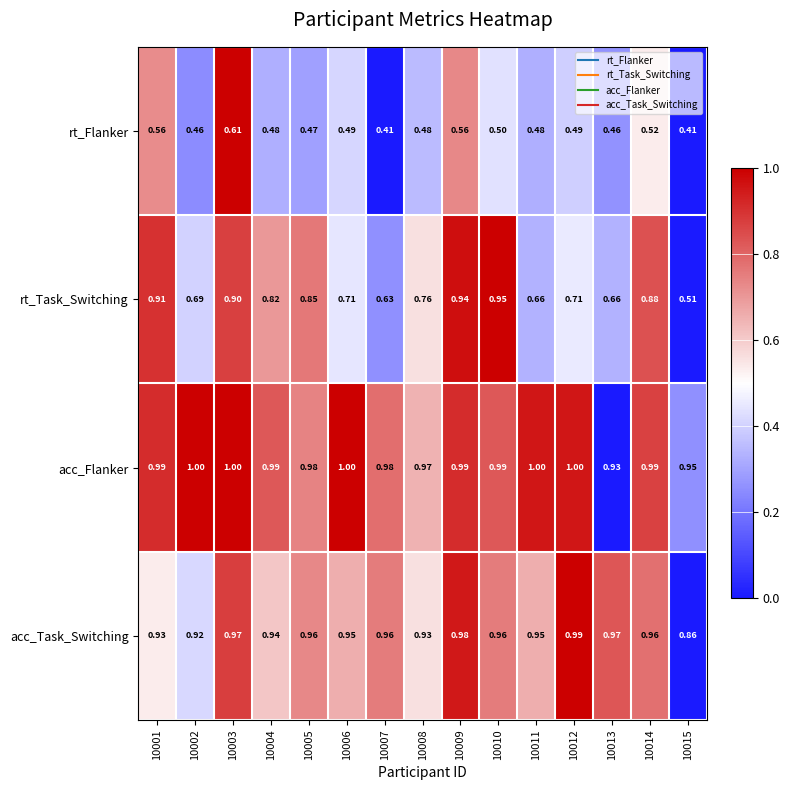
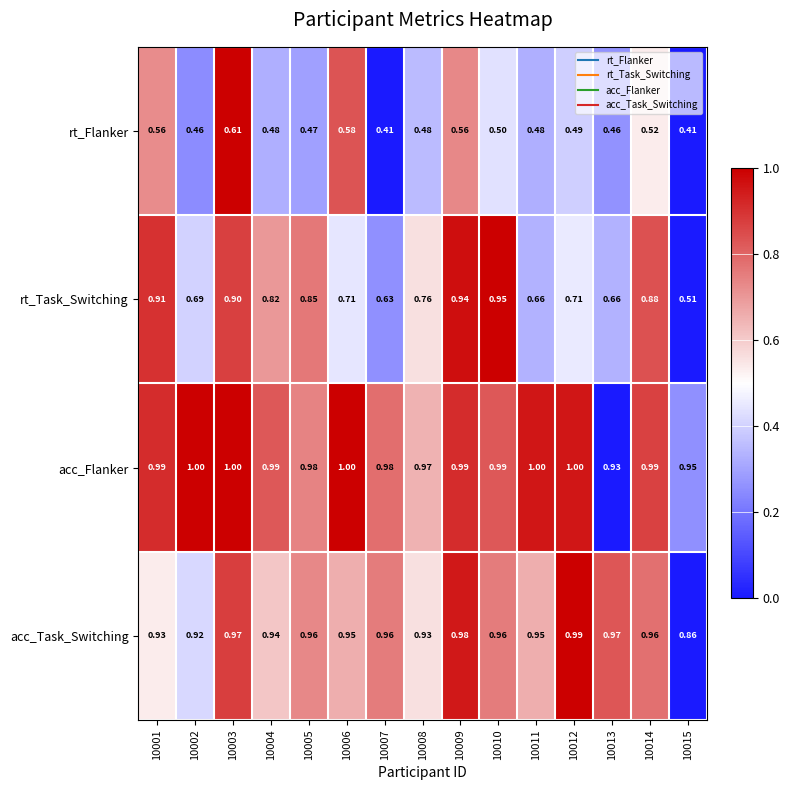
rt_Flanker, 10006: 0.49 -> 0.58
